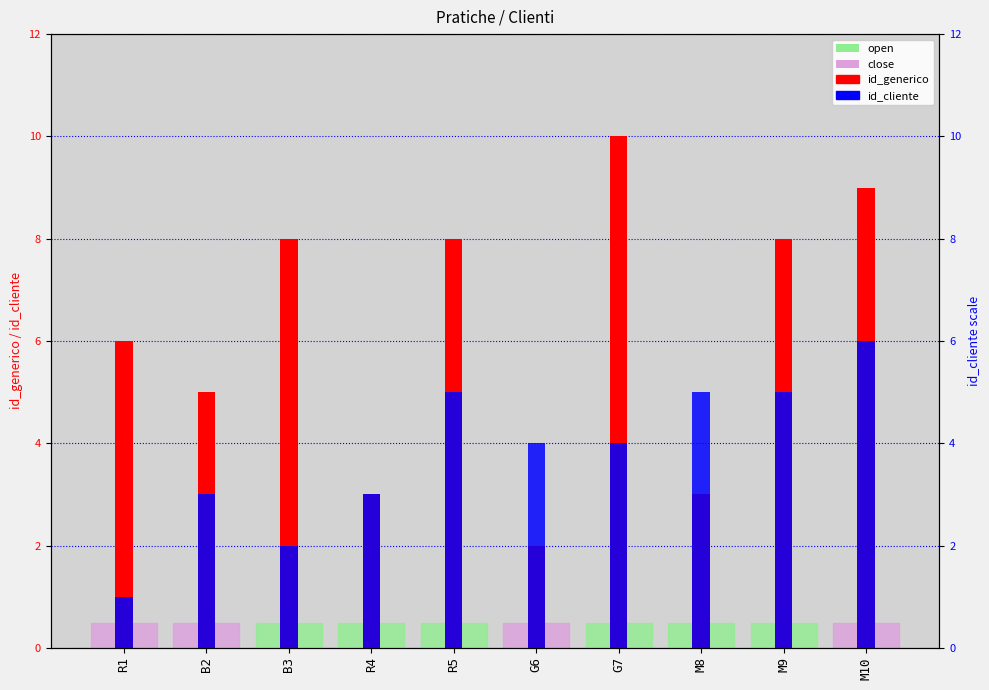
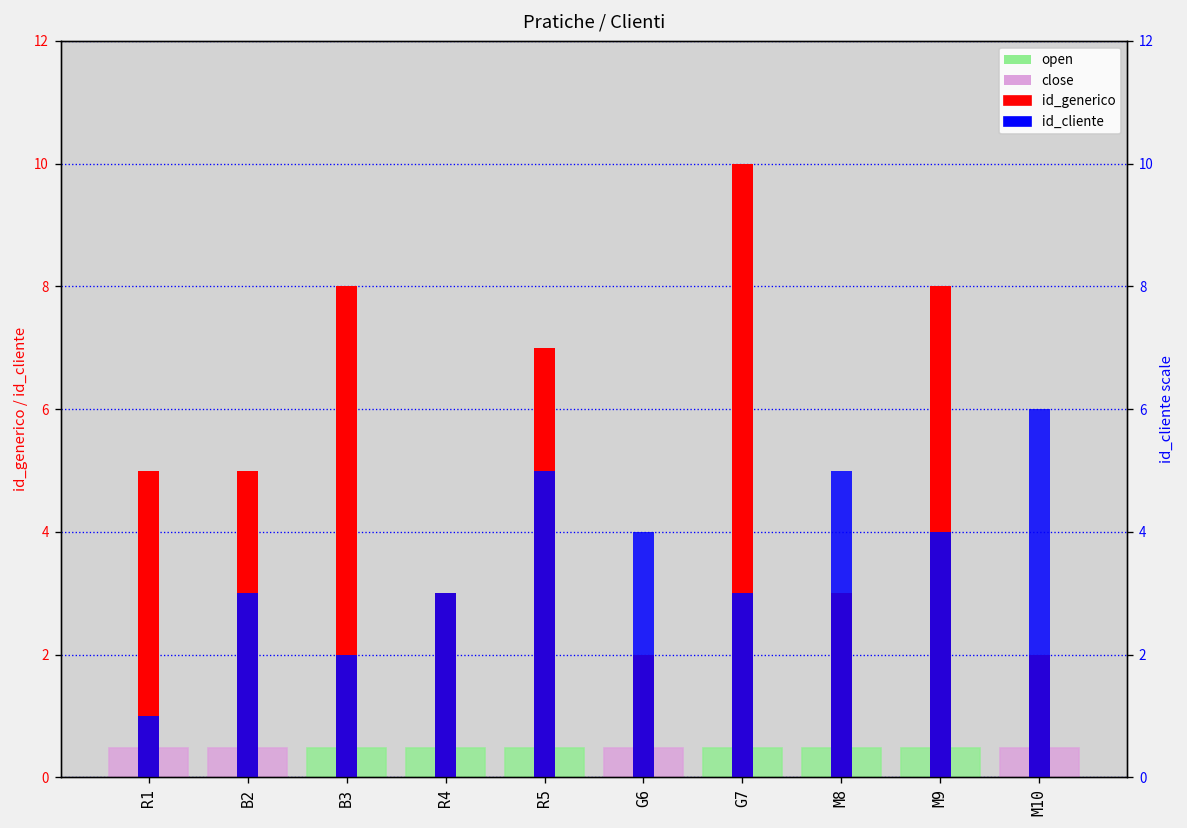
id_generico, R1: 6 -> 5
id_generico, R5: 8 -> 7
id_cliente, G7: 4 -> 3
id_cliente, M9: 5 -> 4
id_generico, M10: 9 -> 2
